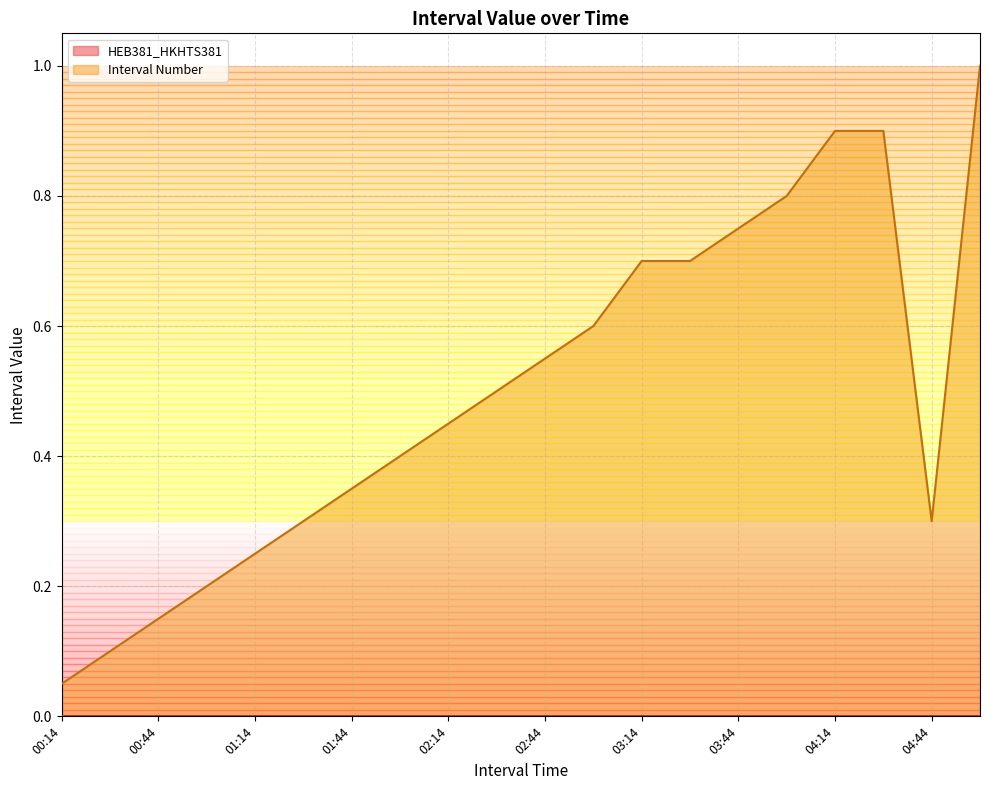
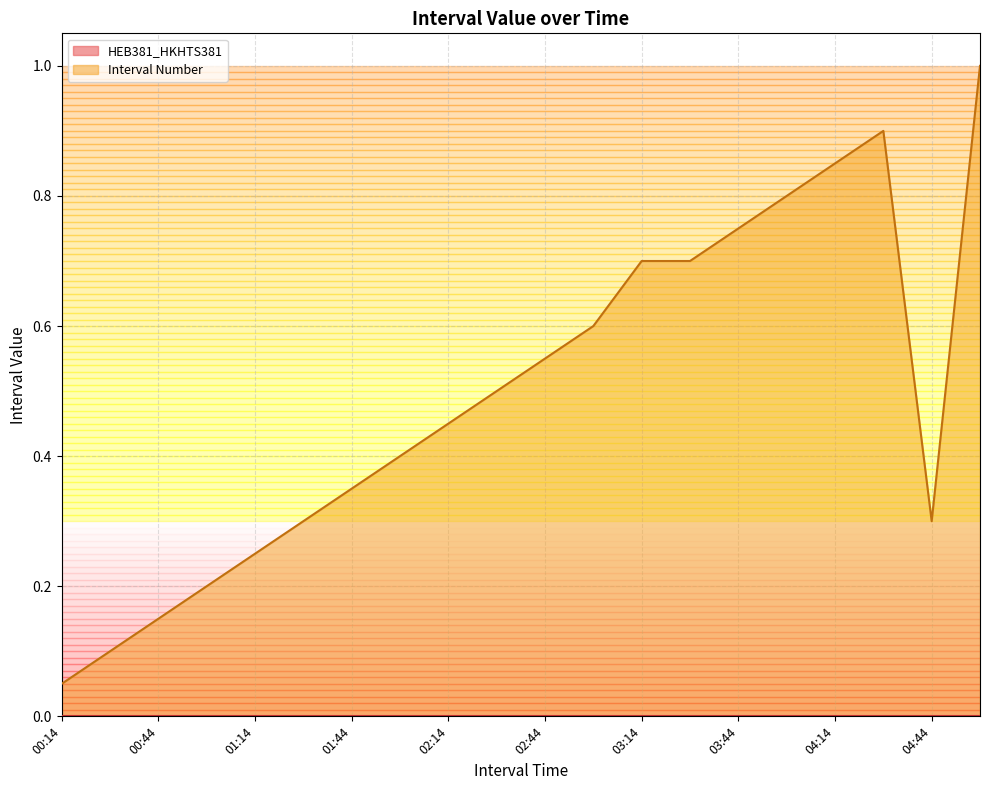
Interval Number, 04:14: 0.90 -> 0.85
